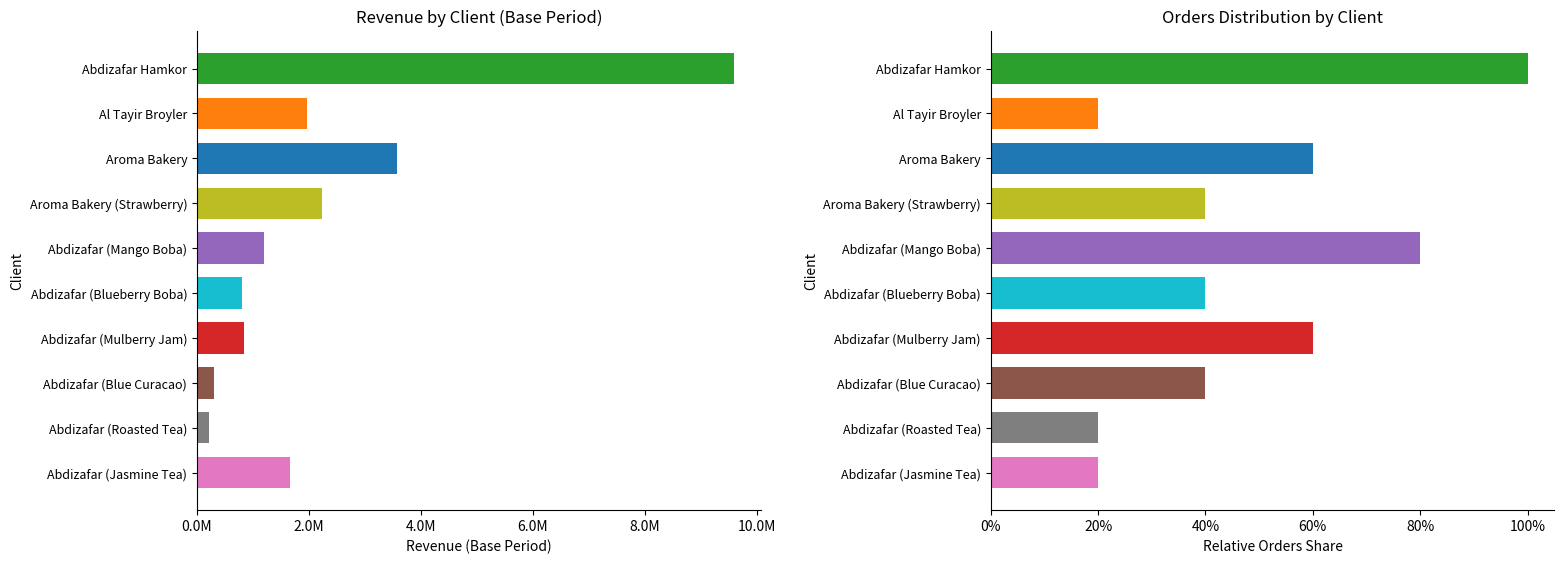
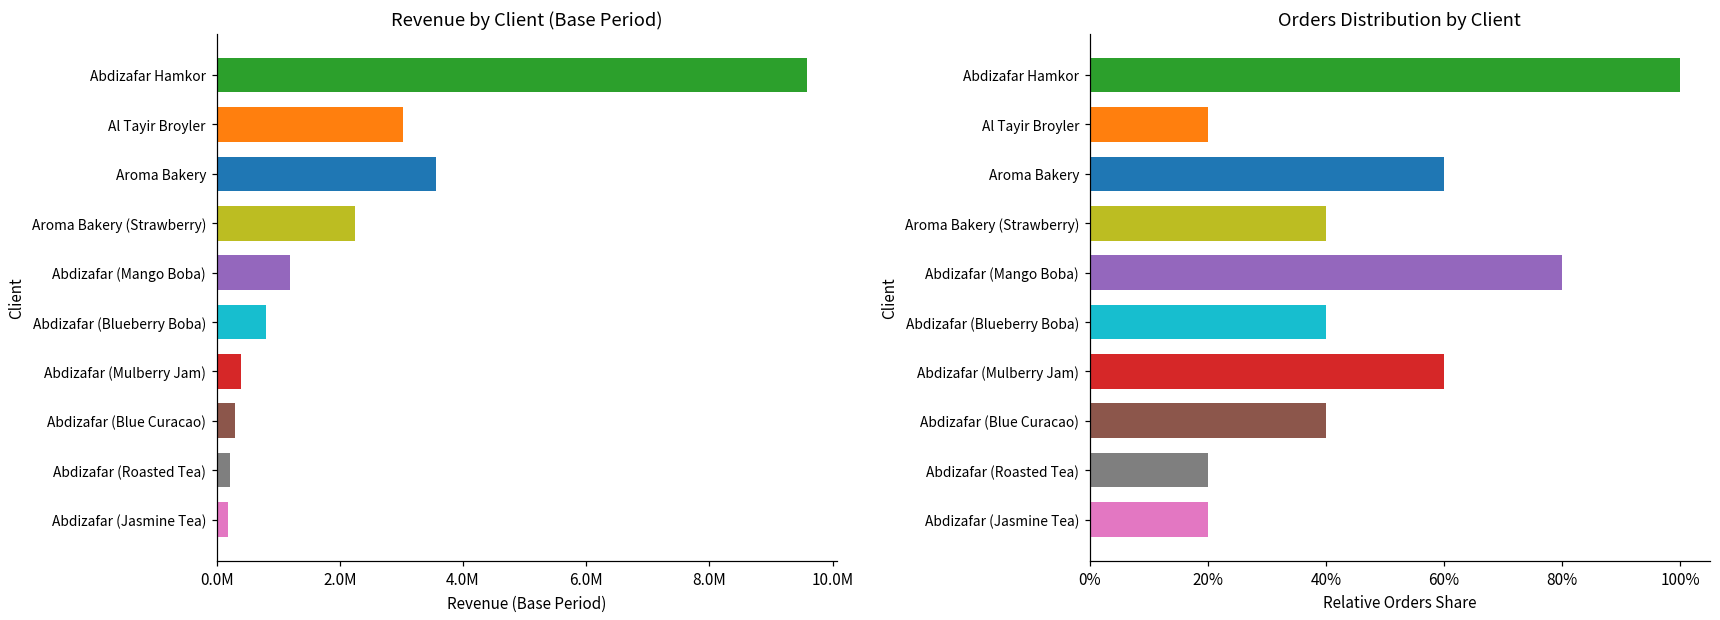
Revenue by Client (Base Period), Al Tayir Broyler: 2000000 -> 3000000
Revenue by Client (Base Period), Abdizafar (Mulberry Jam): 800000 -> 400000
Revenue by Client (Base Period), Abdizafar (Jasmine Tea): 1700000 -> 200000
